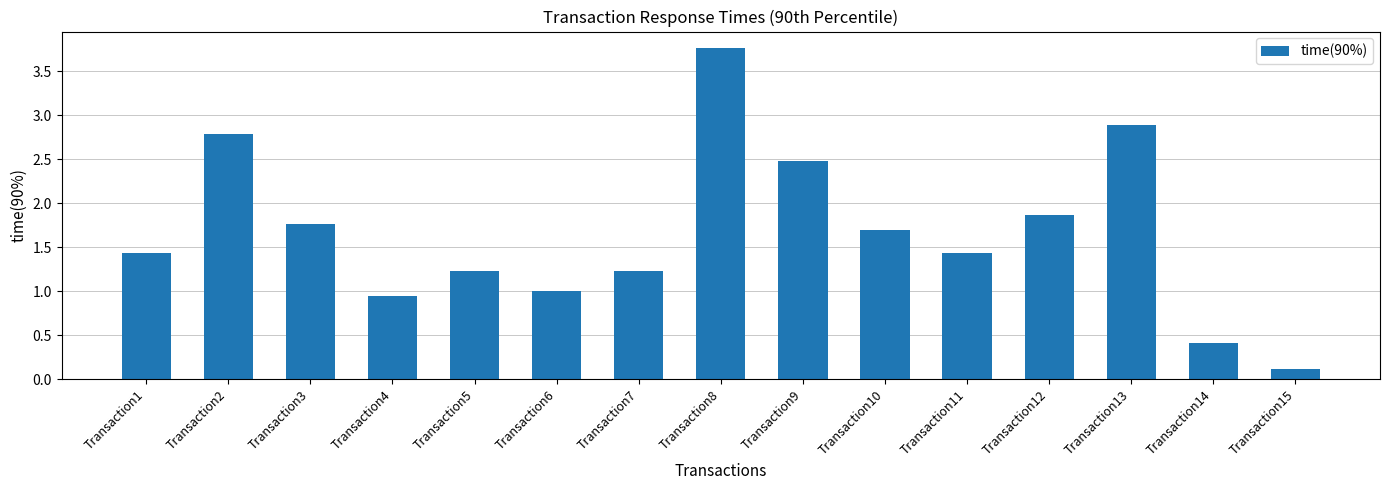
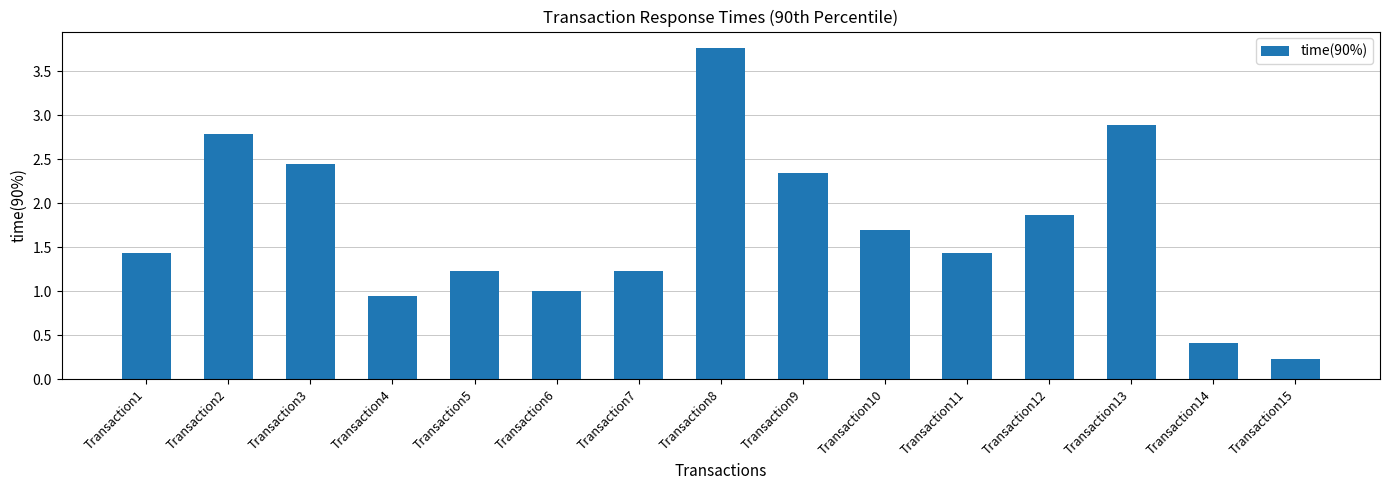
Transaction3: 1.8 -> 2.4
Transaction9: 2.5 -> 2.3
Transaction15: 0.1 -> 0.2
